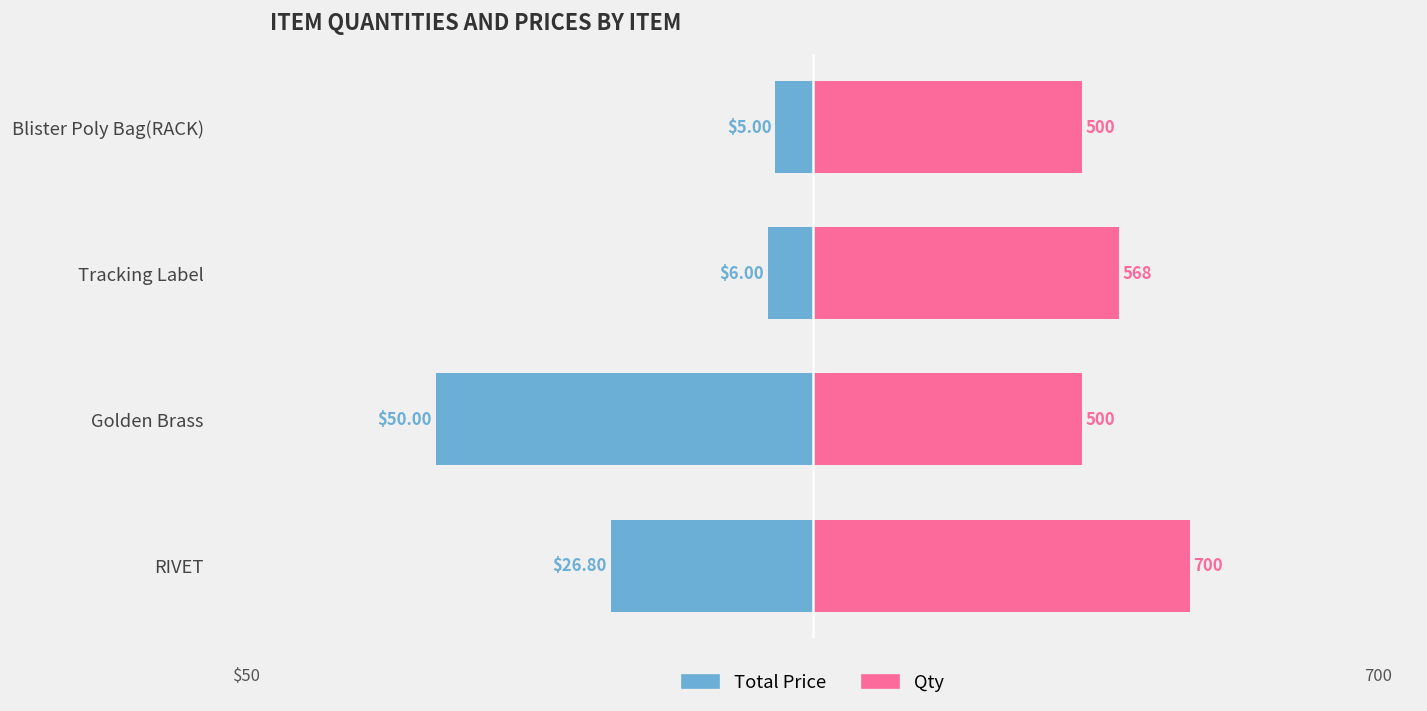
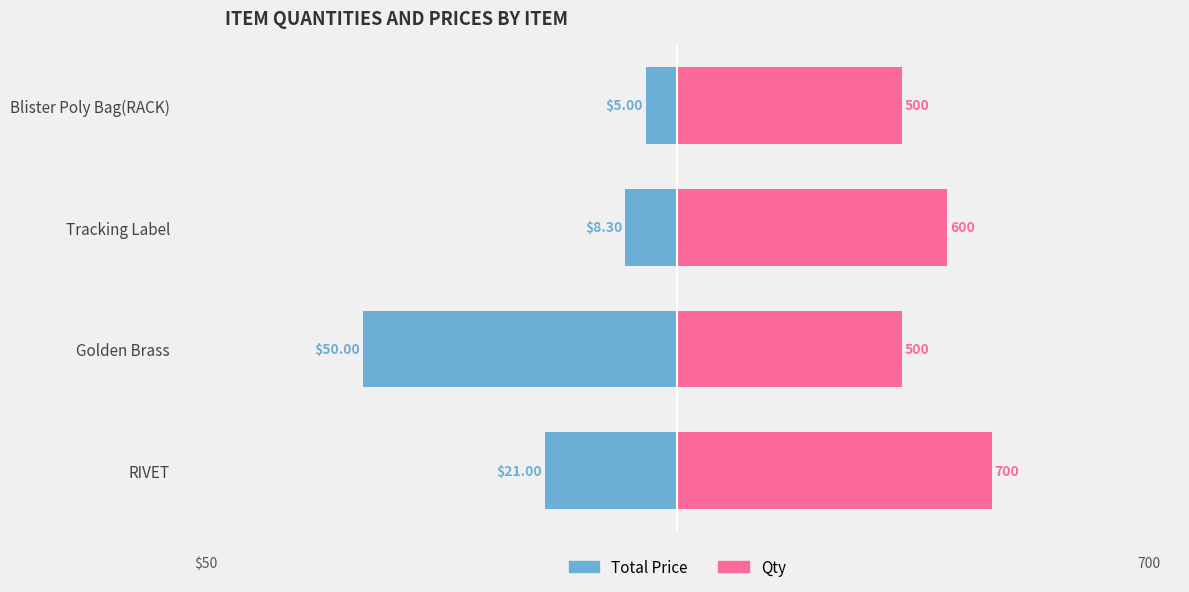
Total Price, Tracking Label: $6.00 -> $8.30
Qty, Tracking Label: 568 -> 600
Total Price, RIVET: $26.80 -> $21.00
